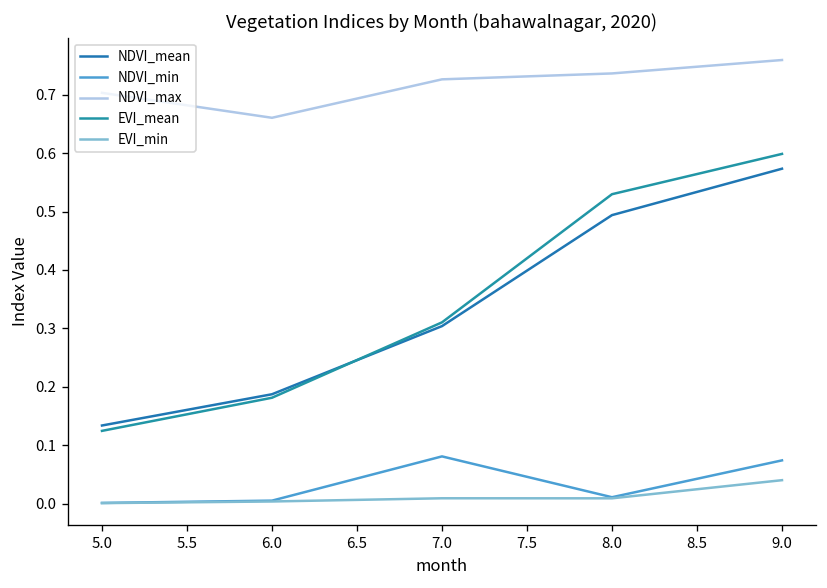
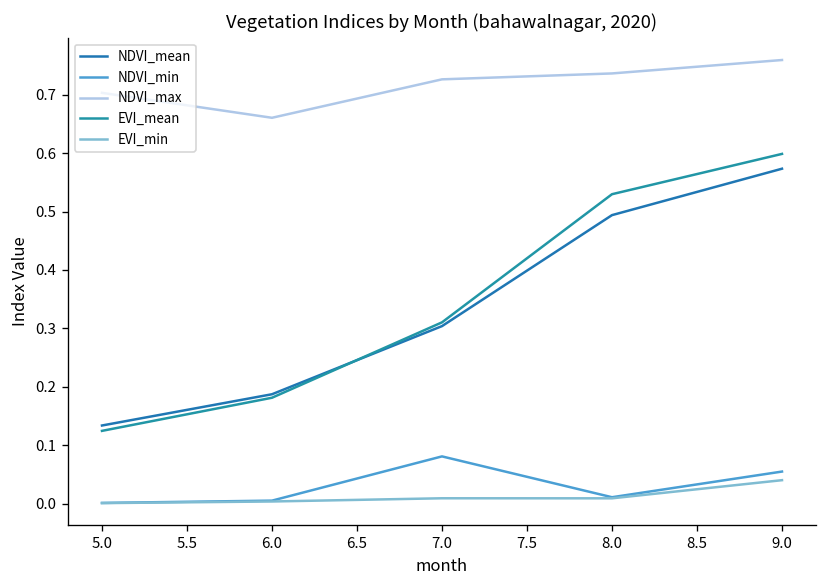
NDVI_min, 9.0: 0.07 -> 0.05
